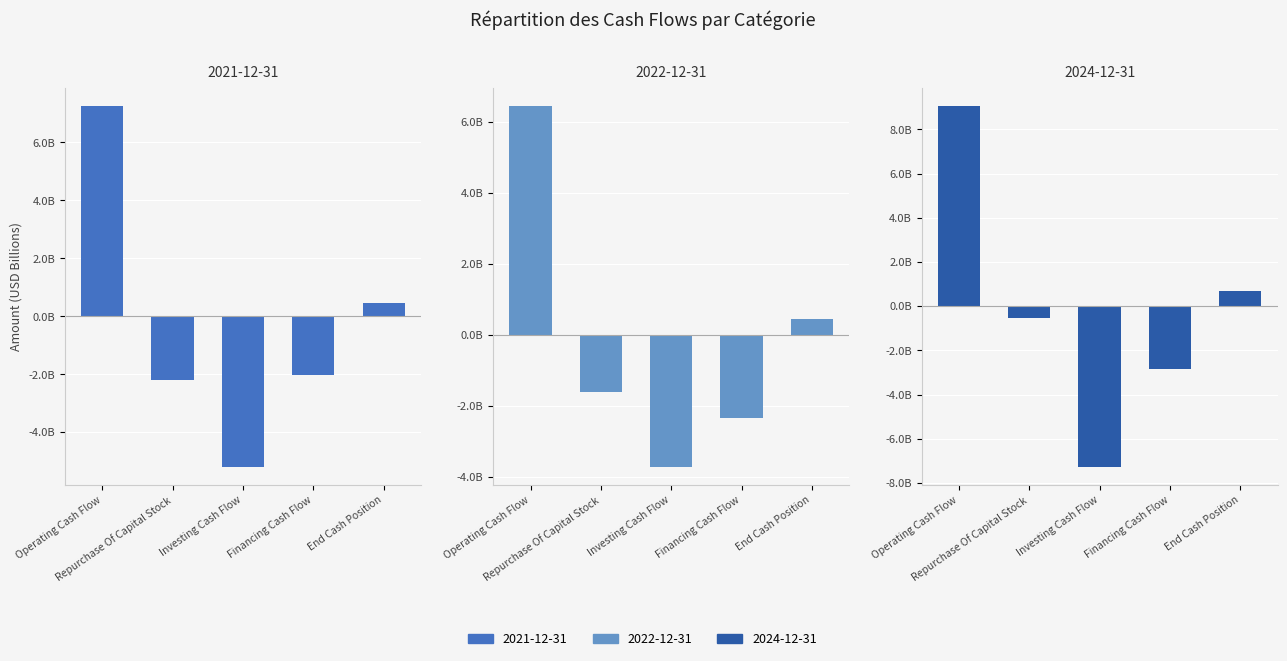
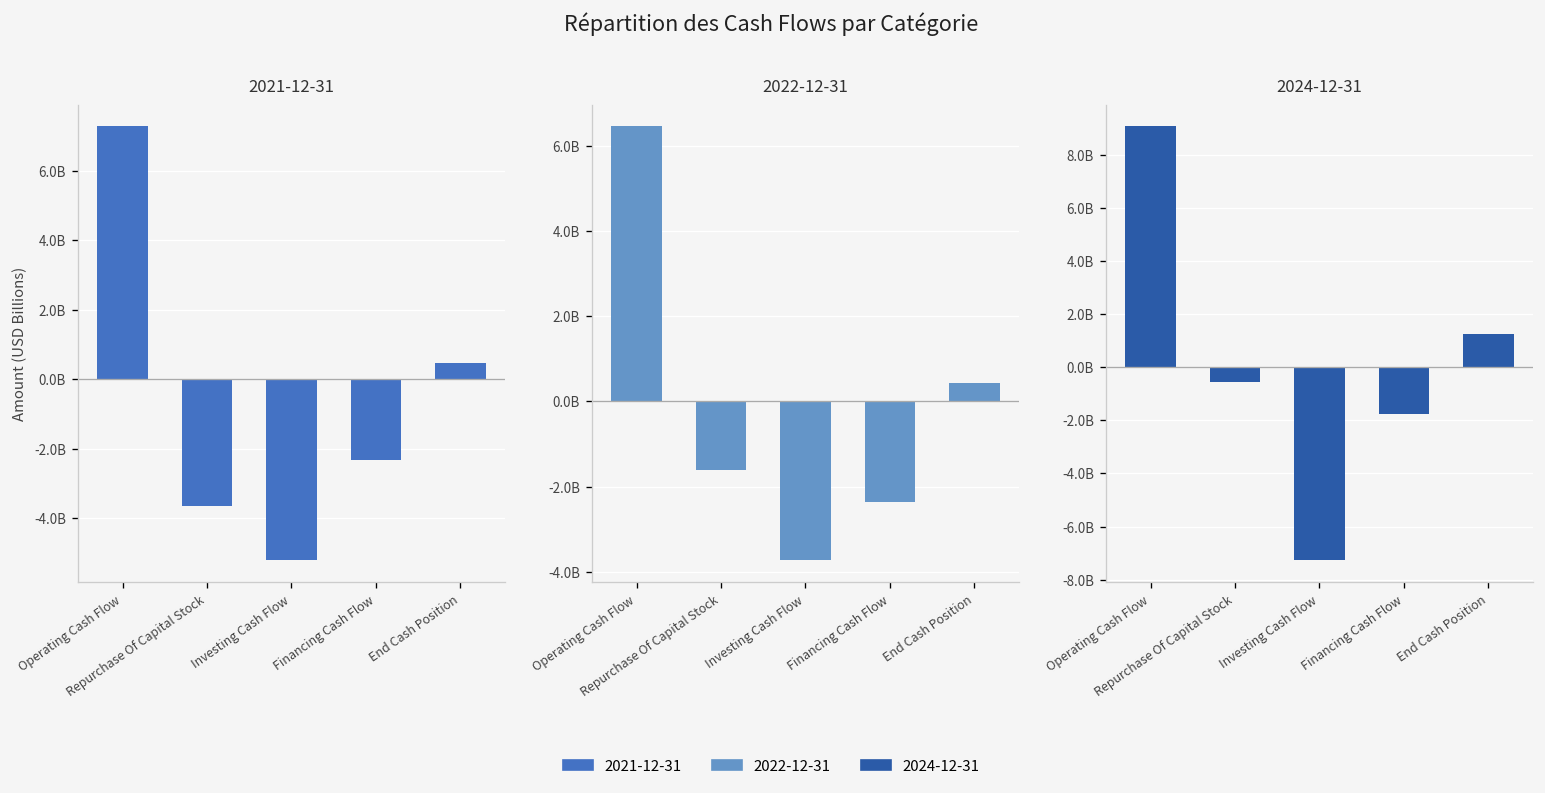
2021-12-31, Repurchase Of Capital Stock: -2200000000 -> -3600000000
2021-12-31, Financing Cash Flow: -2000000000 -> -2300000000
2024-12-31, Financing Cash Flow: -2900000000 -> -1700000000
2024-12-31, End Cash Position: 700000000 -> 1300000000
